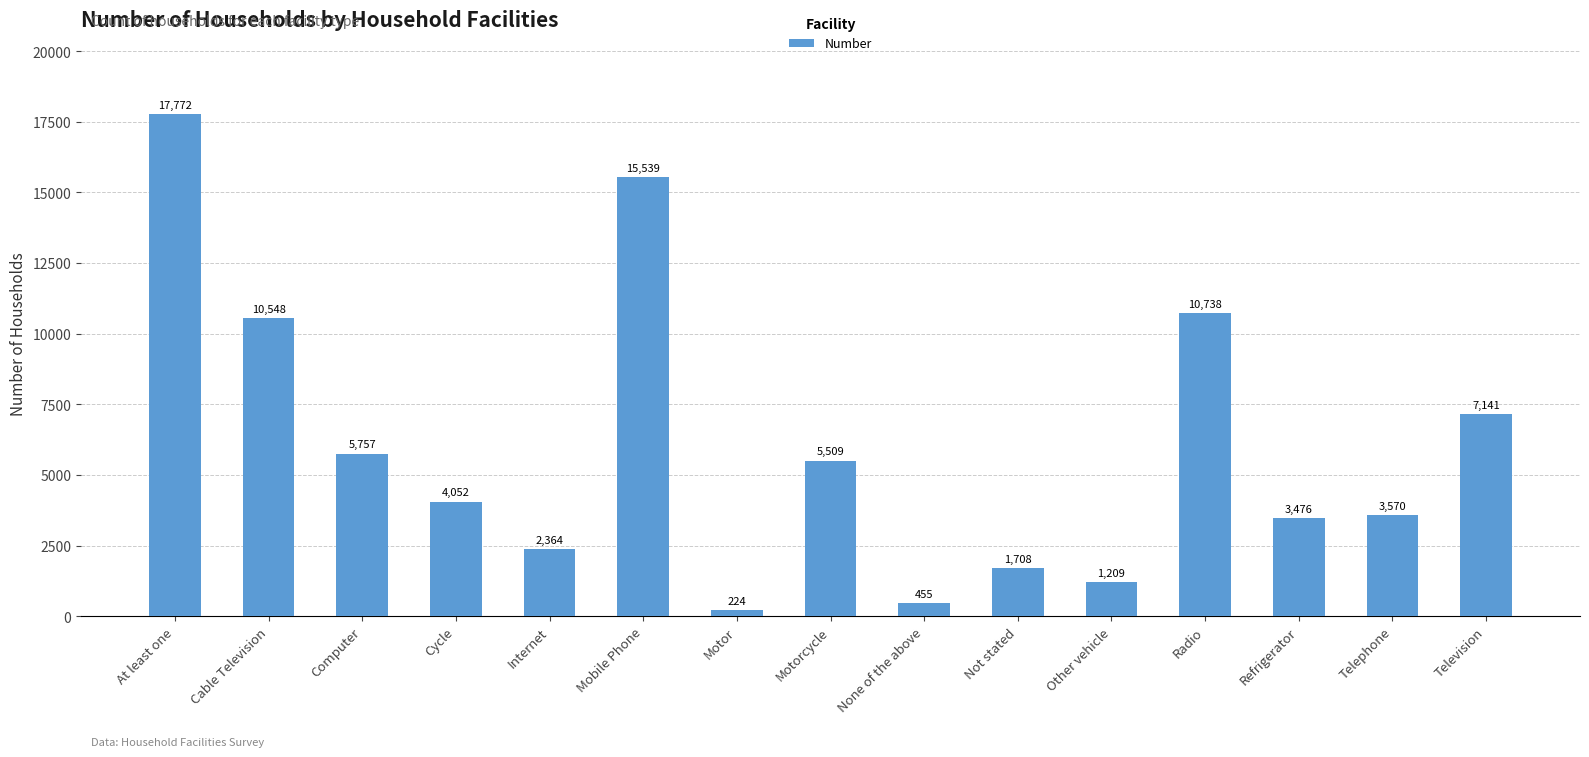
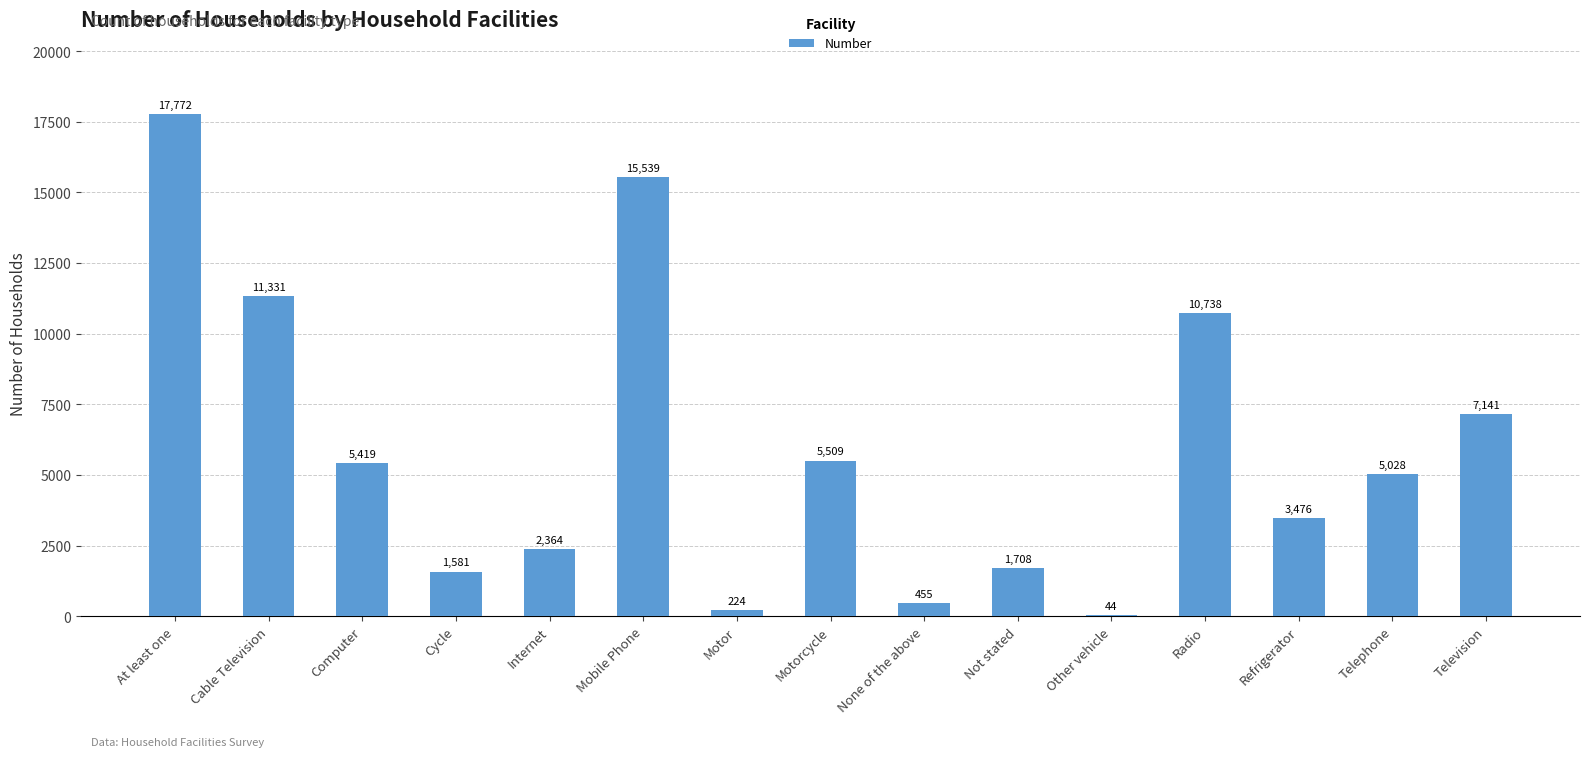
Cable Television: 10,548 -> 11,331
Computer: 5,757 -> 5,419
Cycle: 4,052 -> 1,581
Other vehicle: 1,209 -> 44
Telephone: 3,570 -> 5,028
